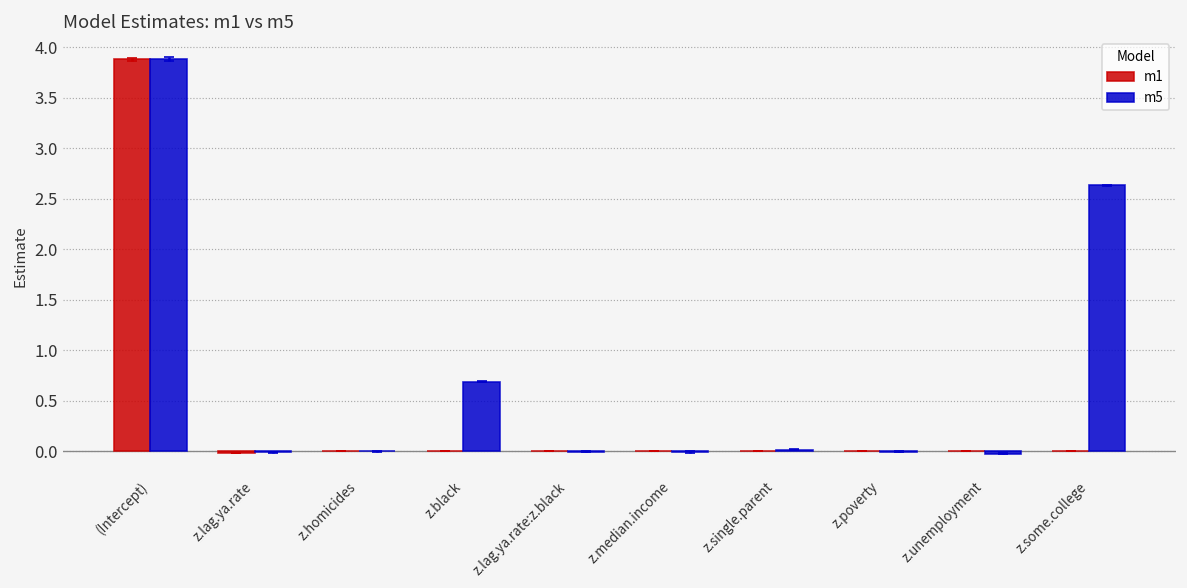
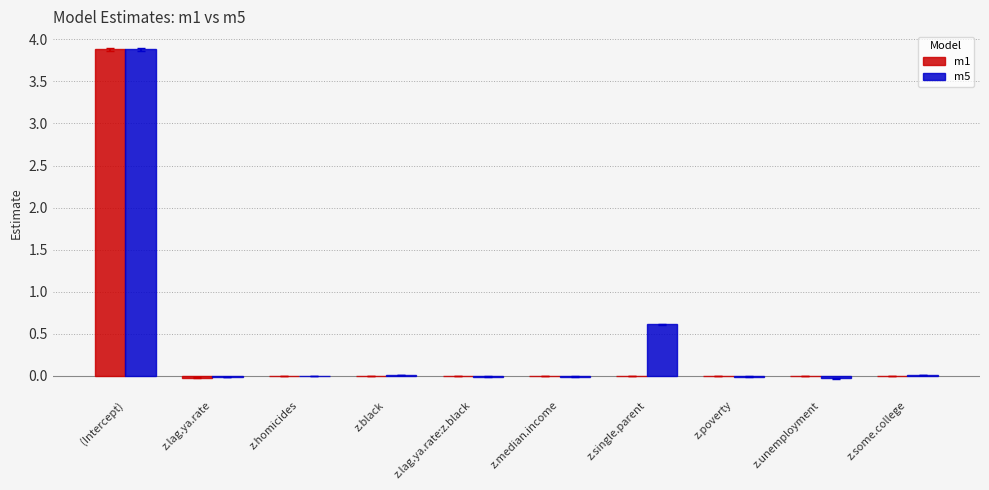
m5, z.black: 0.7 -> 0.0
m5, z.single.parent: 0.0 -> 0.6
m5, z.some.college: 2.6 -> 0.0
